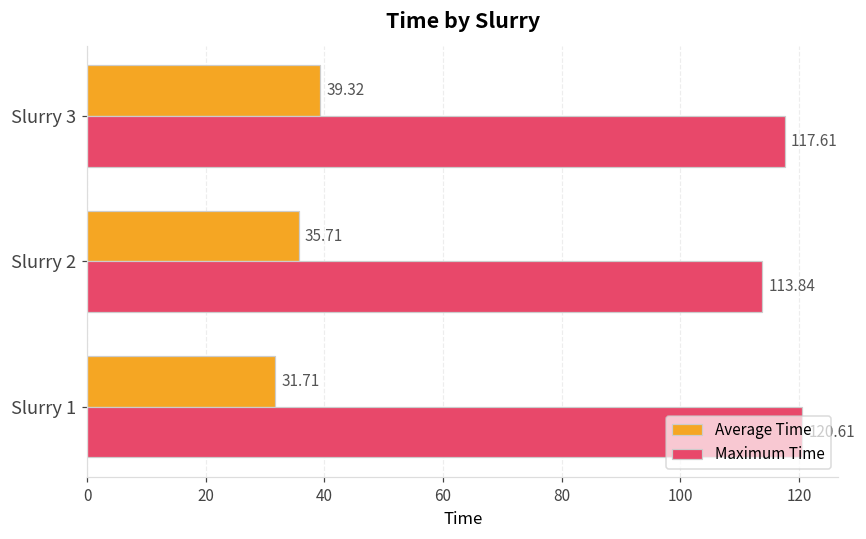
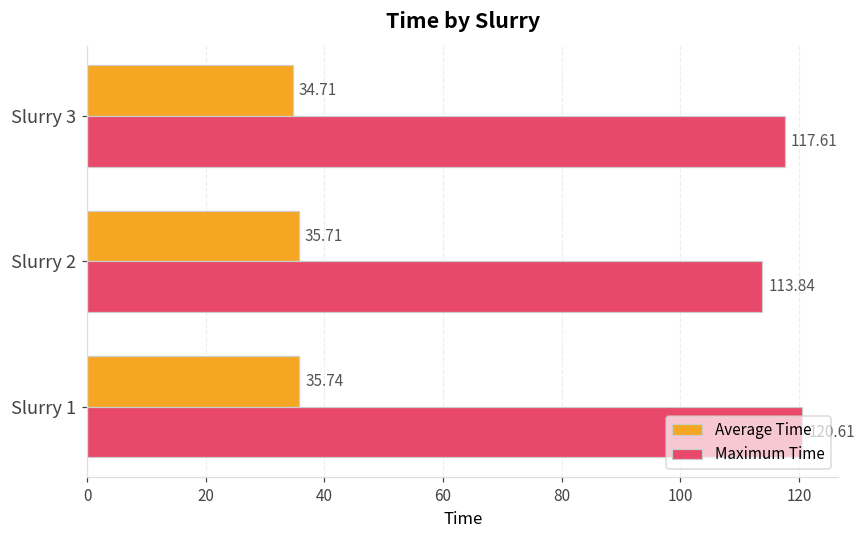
Average Time, Slurry 3: 39.32 -> 34.71
Average Time, Slurry 1: 31.71 -> 35.74
